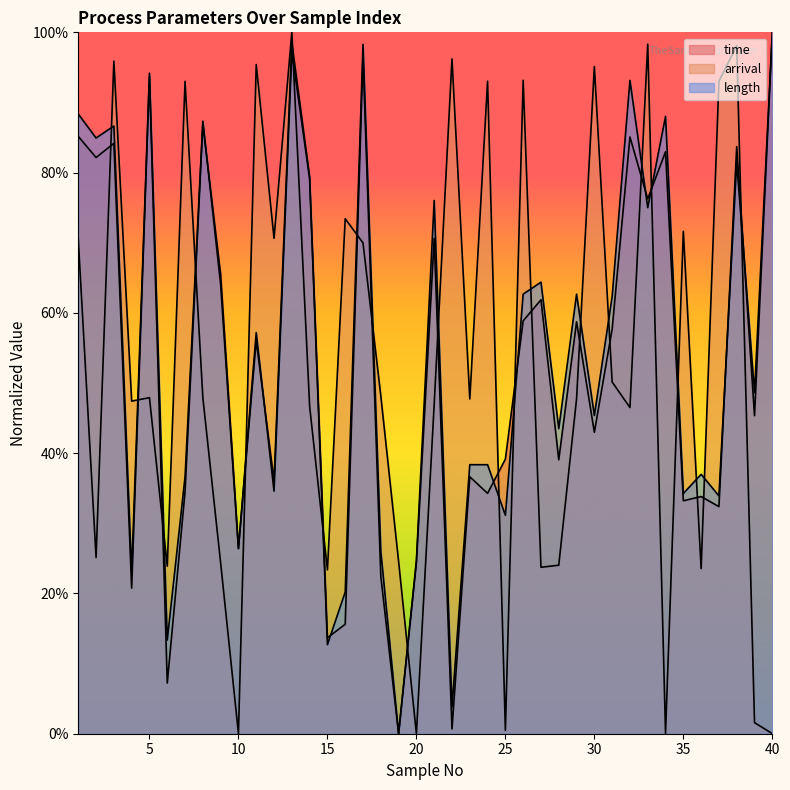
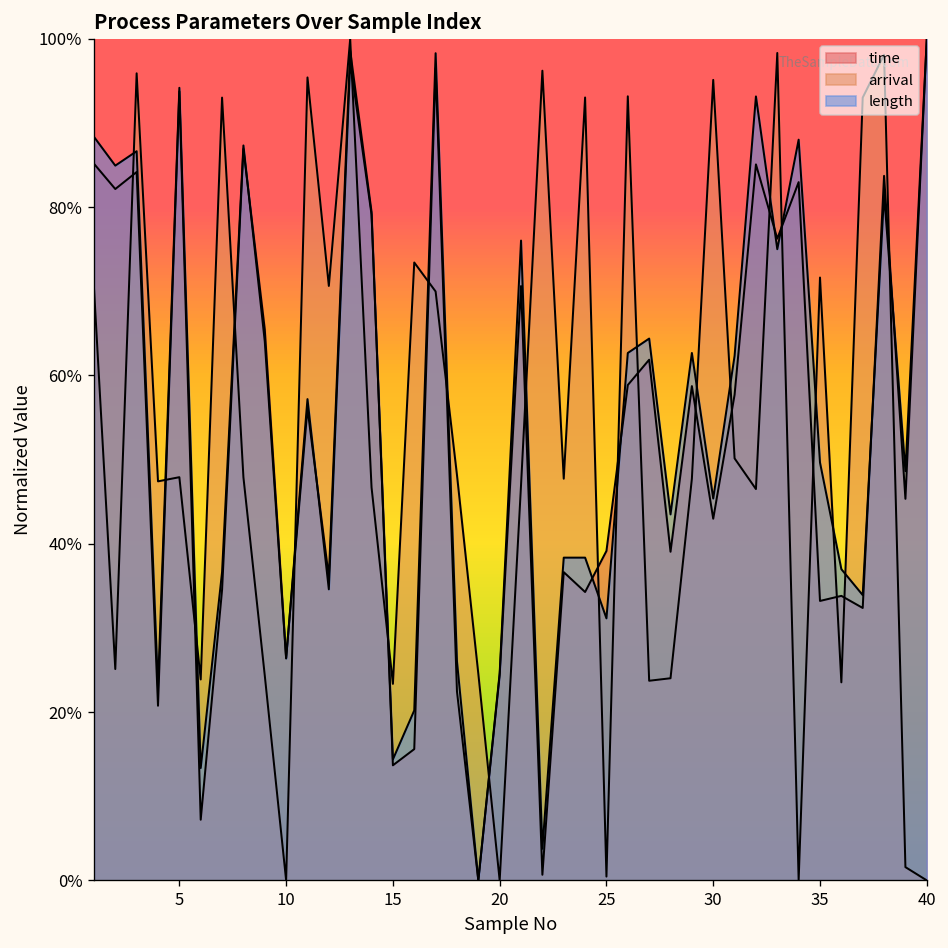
length, 15: 13% -> 14%
length, 35: 34% -> 50%
